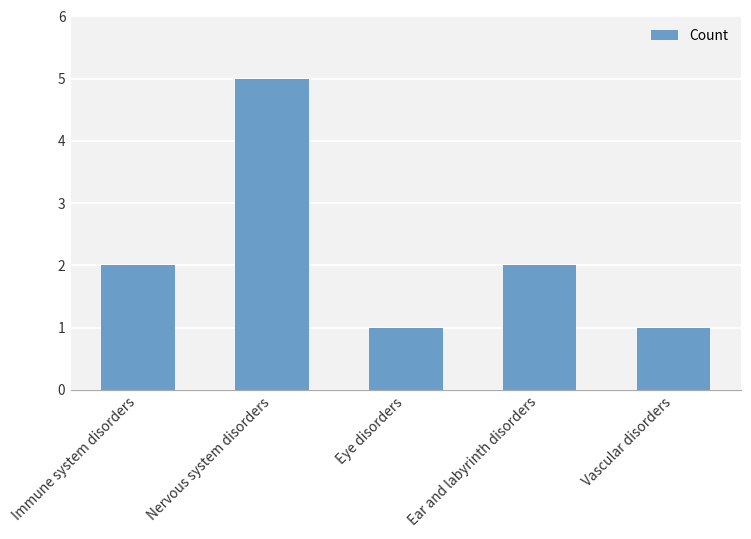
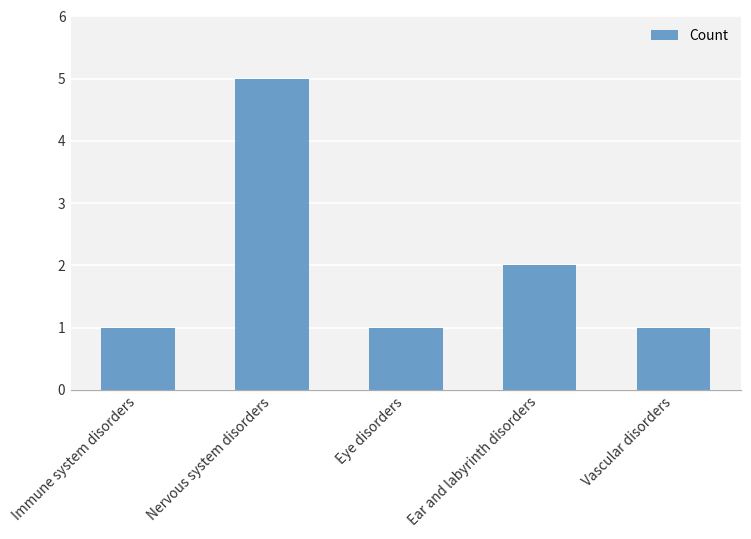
Immune system disorders: 2 -> 1
